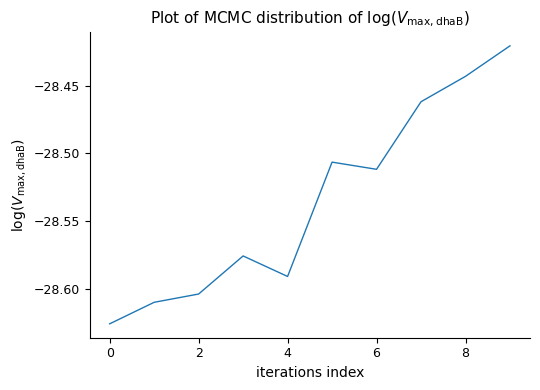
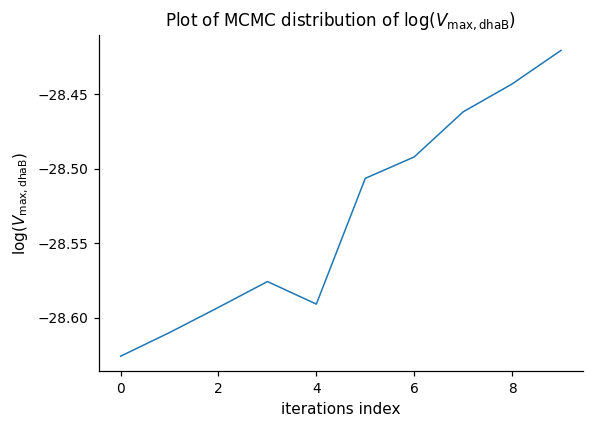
2: -28.604 -> -28.593
6: -28.512 -> -28.492
